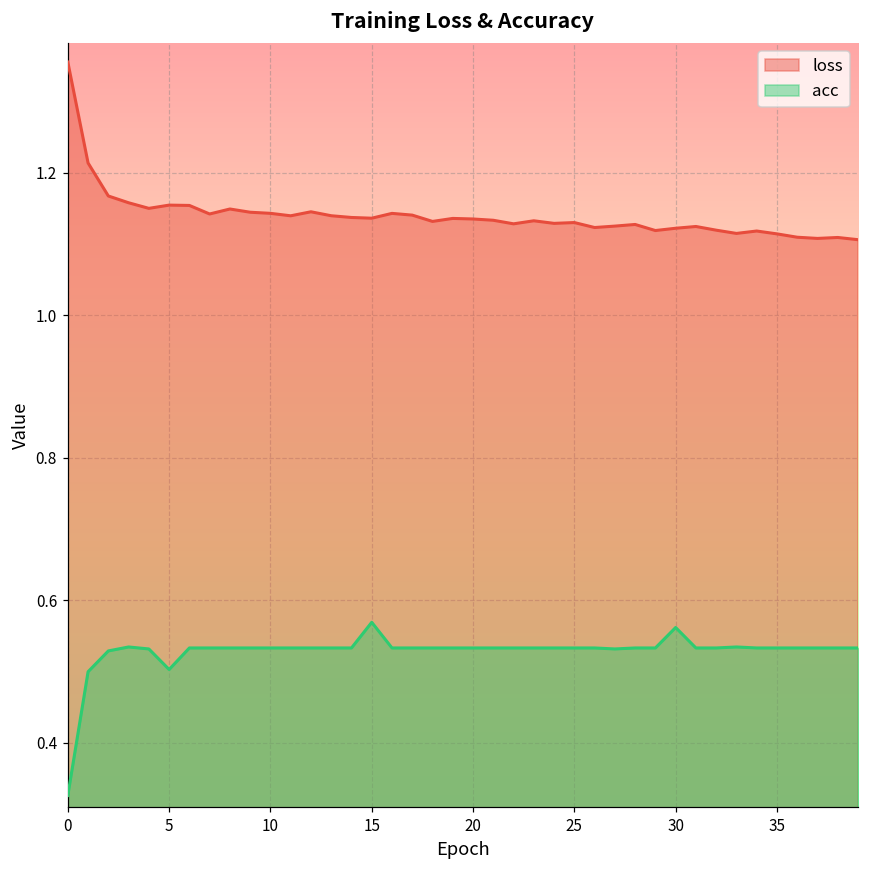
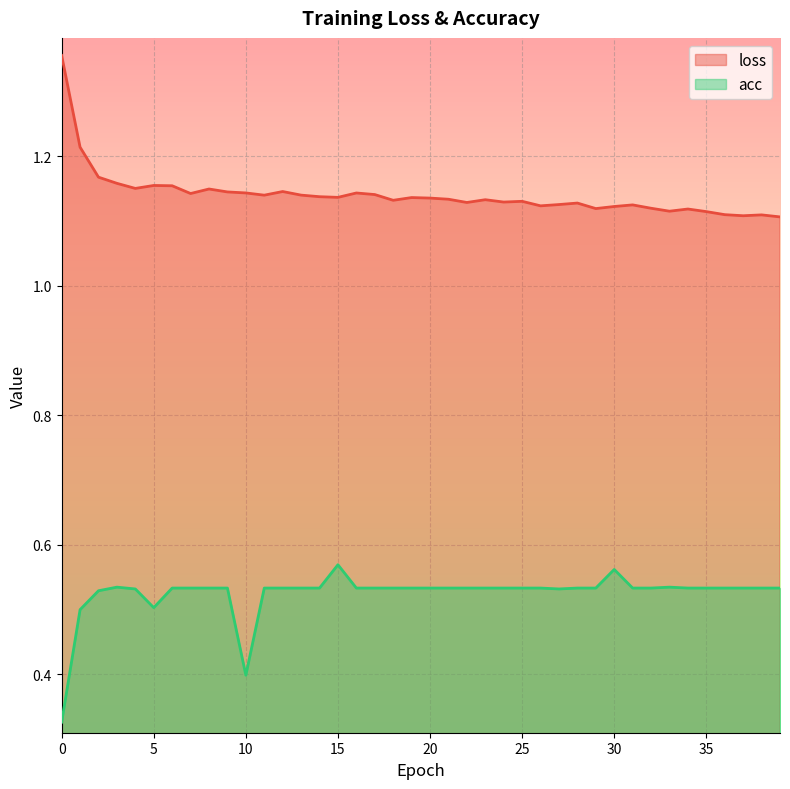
acc, 10: 0.53 -> 0.40
